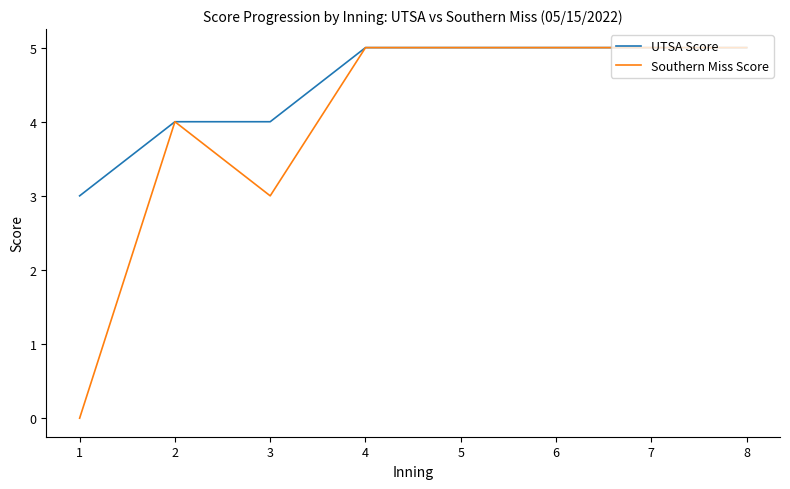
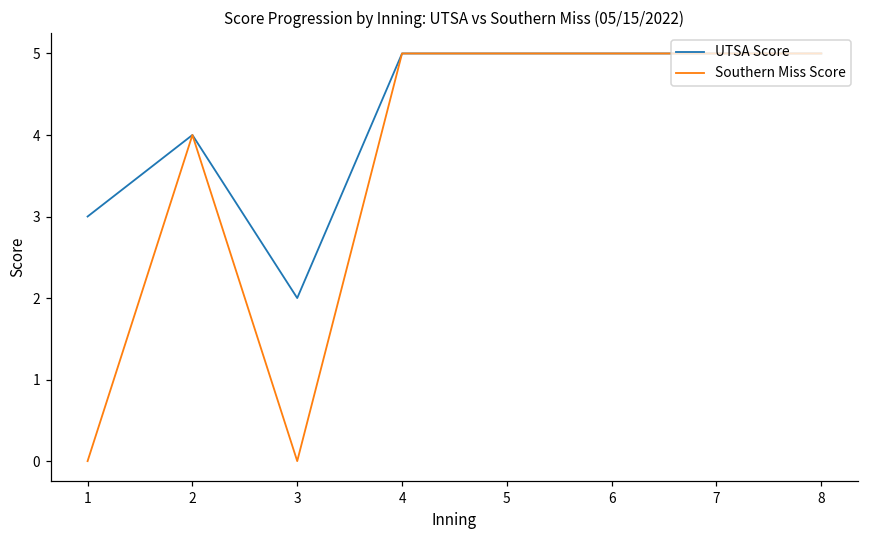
UTSA Score, 3: 4 -> 2
Southern Miss Score, 3: 3 -> 0
